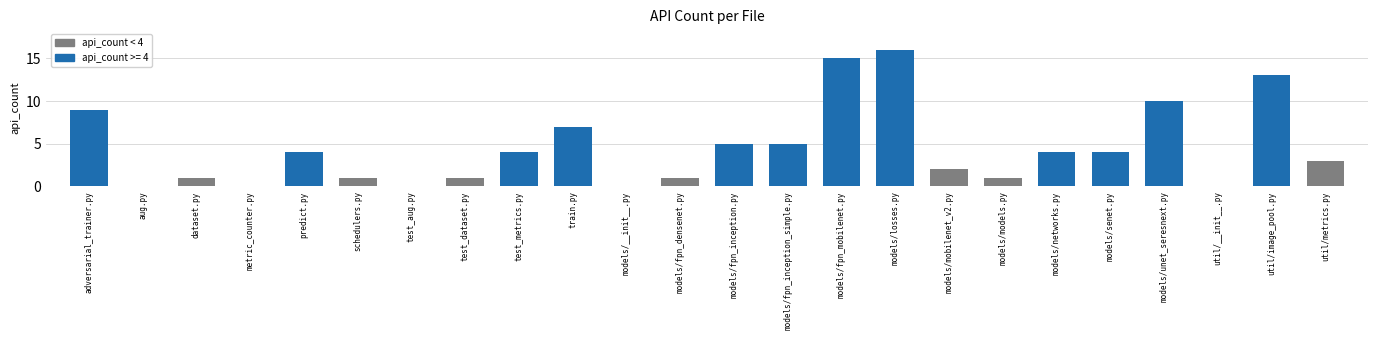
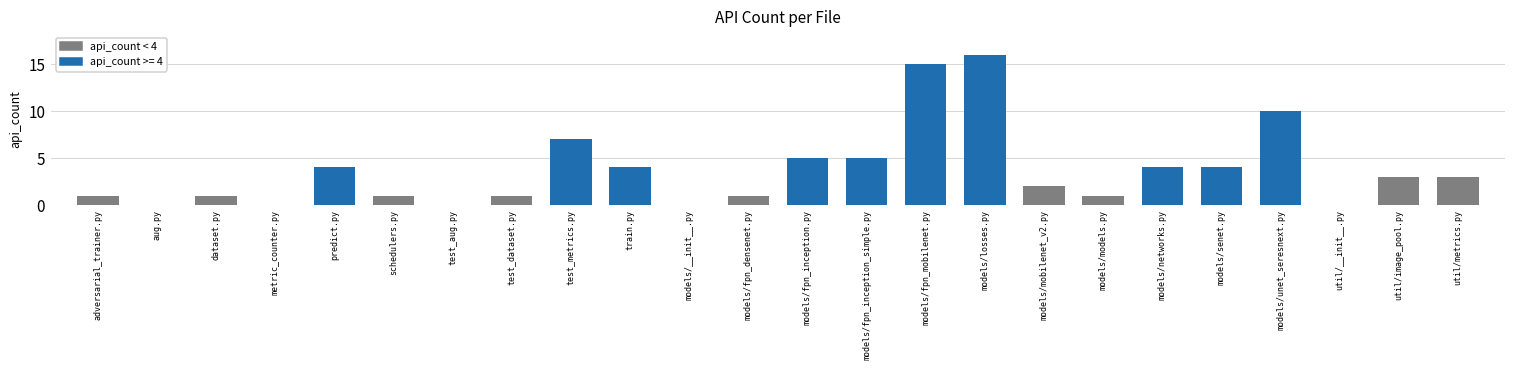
adversarial_trainer.py: 9 -> 1
test_metrics.py: 4 -> 7
train.py: 7 -> 4
util/image_pool.py: 13 -> 3
